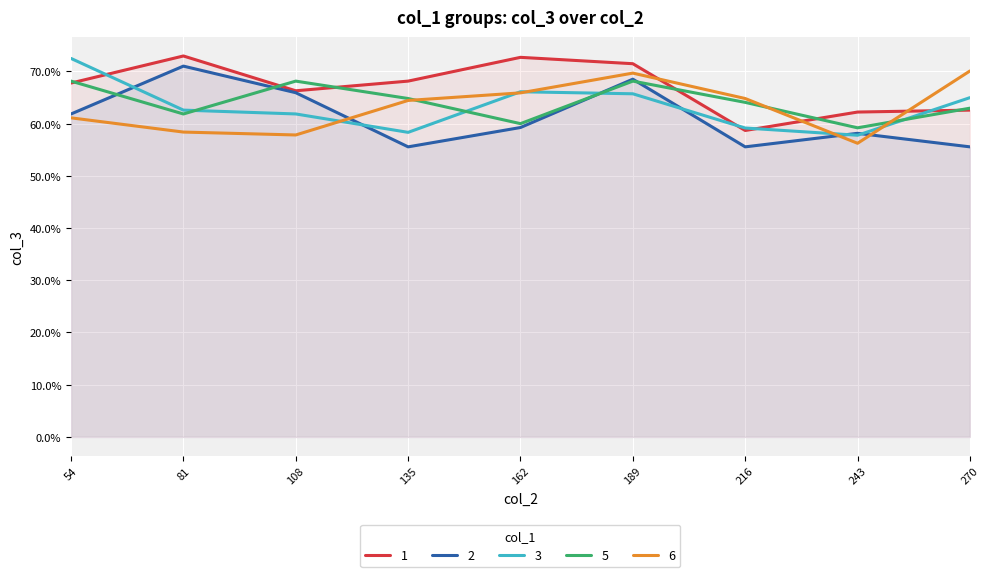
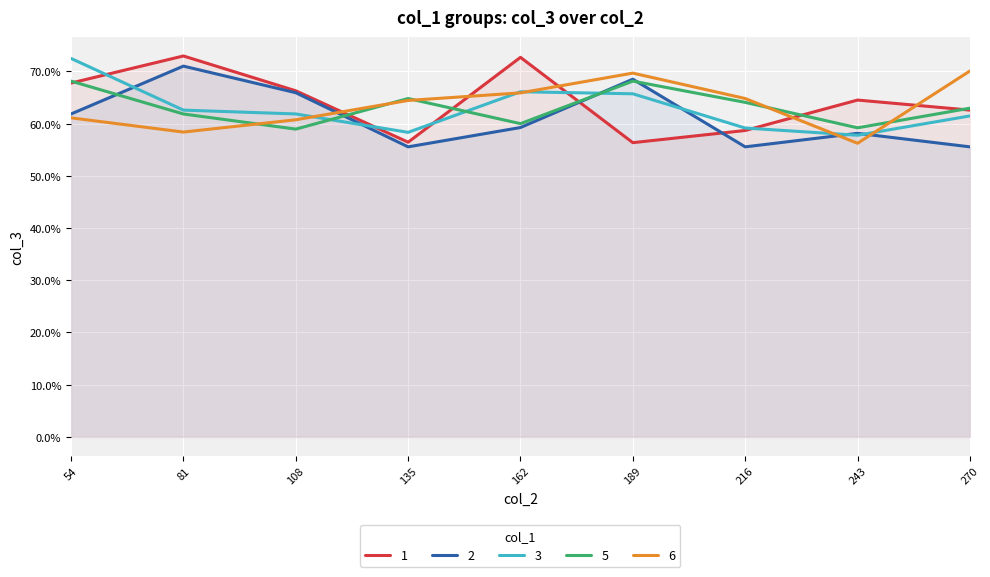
5, 108: 68% -> 59%
6, 108: 58% -> 61%
1, 135: 68% -> 56%
1, 189: 71% -> 56%
1, 243: 62% -> 65%
3, 270: 65% -> 61%
